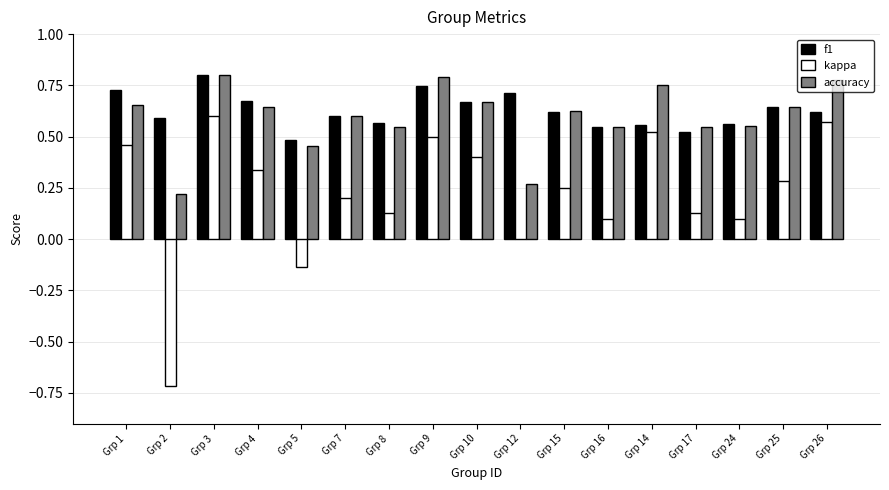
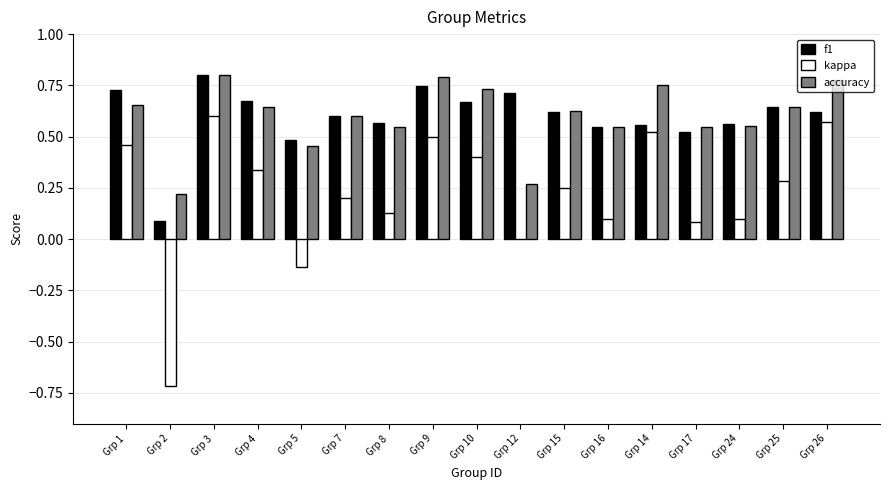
f1, Grp 2: 0.59 -> 0.09
accuracy, Grp 10: 0.67 -> 0.73
kappa, Grp 17: 0.13 -> 0.08
